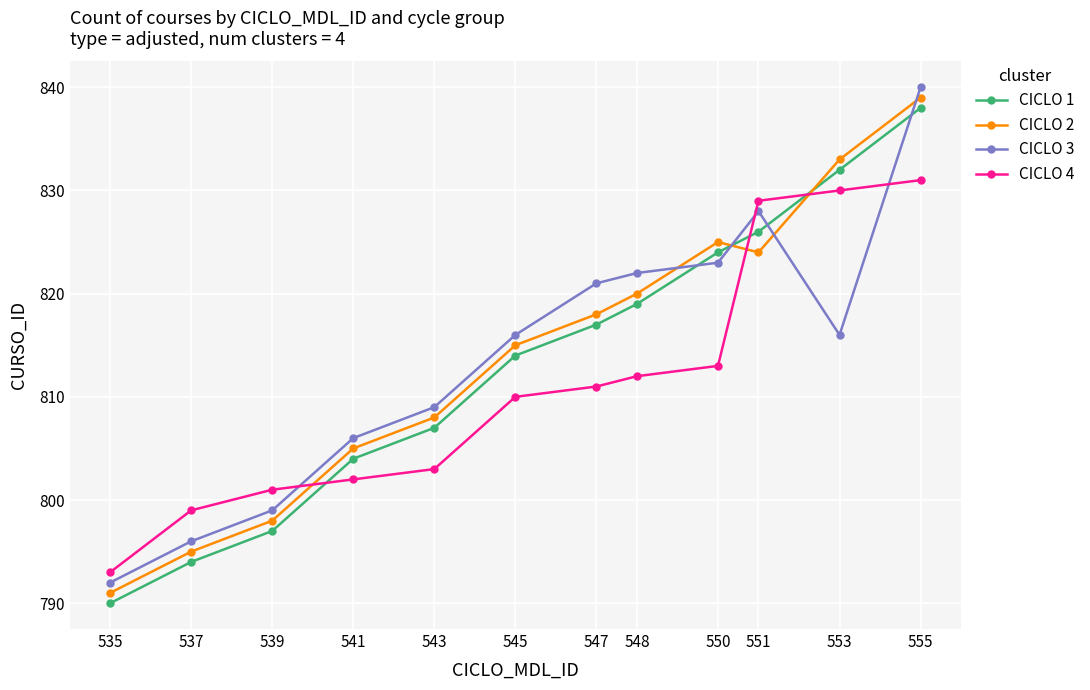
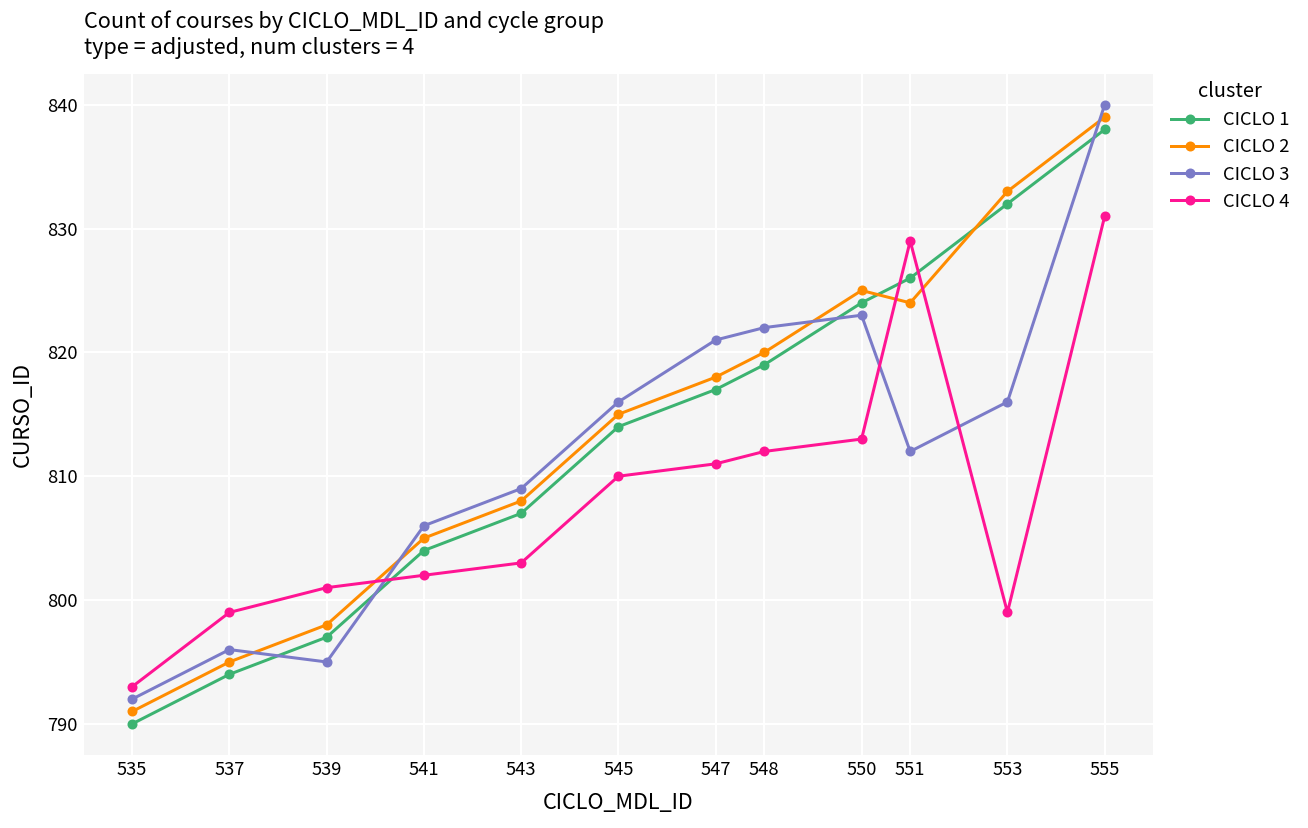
CICLO 3, 539: 799 -> 795
CICLO 3, 551: 828 -> 812
CICLO 4, 553: 830 -> 799
